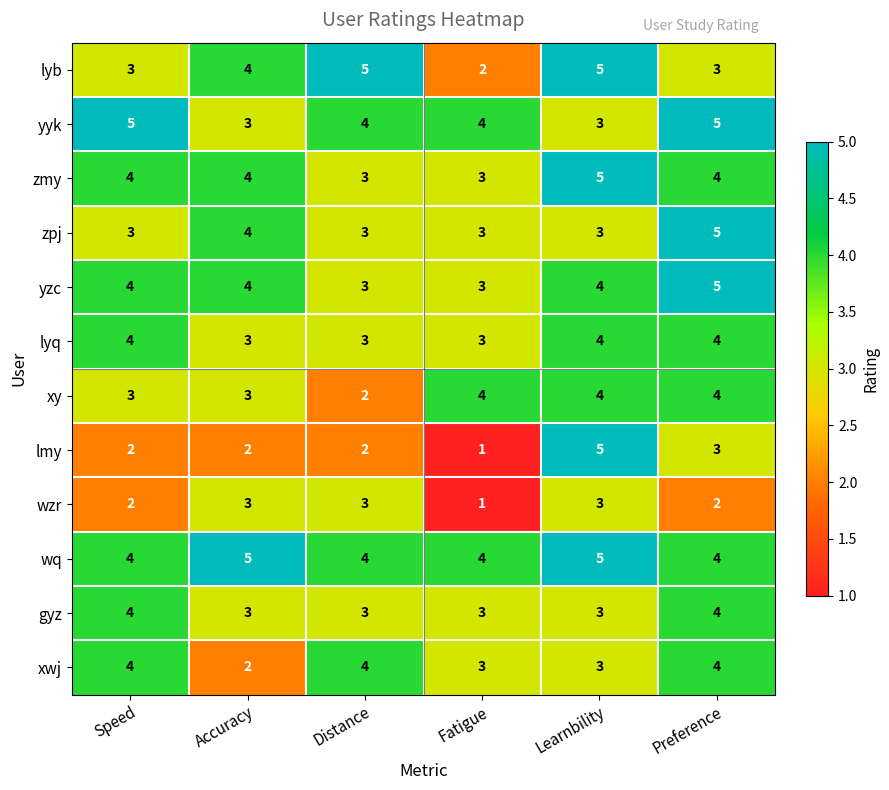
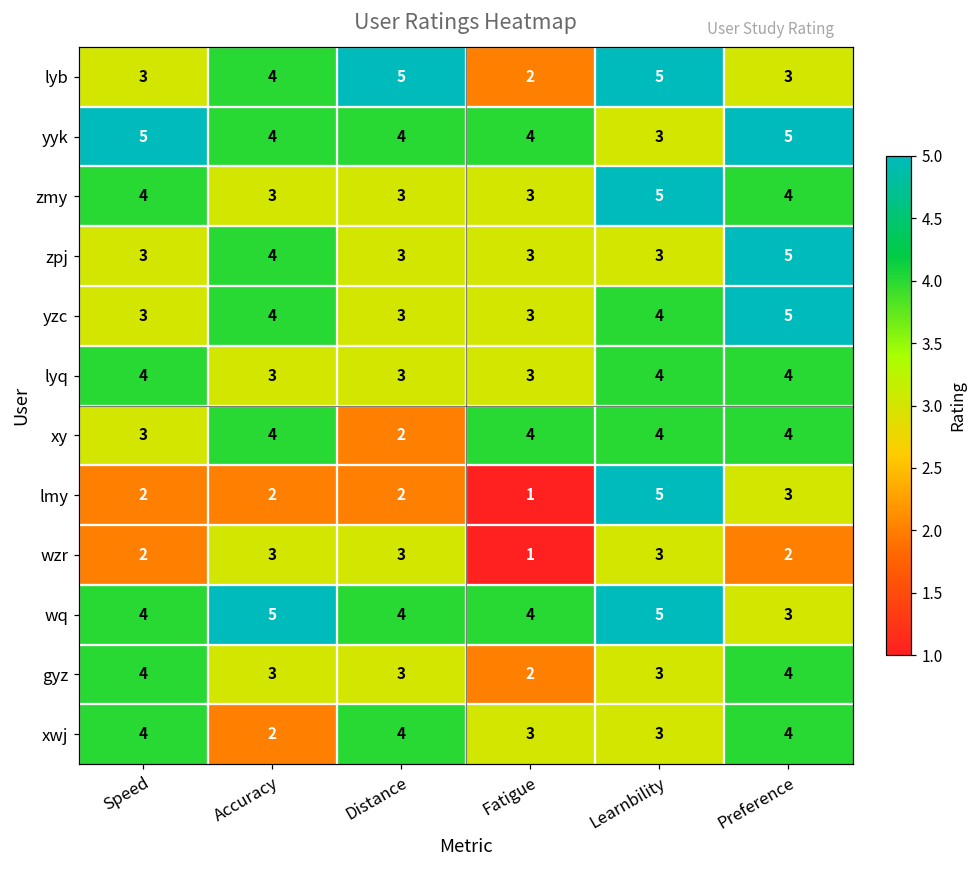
yyk, Accuracy: 3 -> 4
zmy, Accuracy: 4 -> 3
yzc, Speed: 4 -> 3
xy, Accuracy: 3 -> 4
wq, Preference: 4 -> 3
gyz, Fatigue: 3 -> 2
